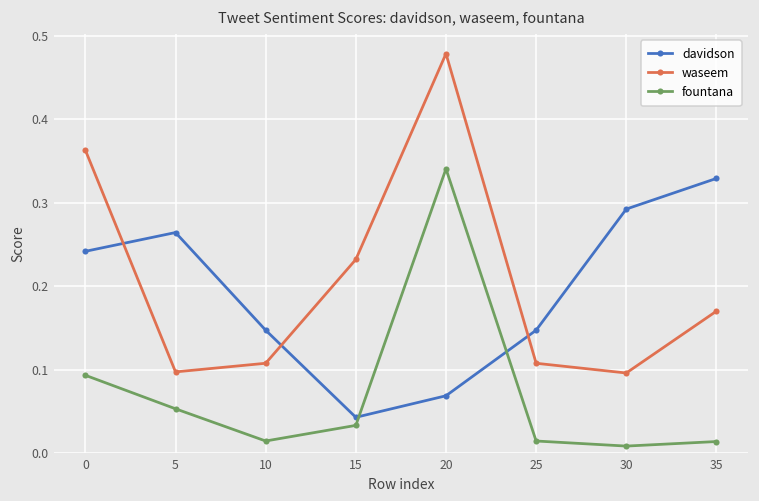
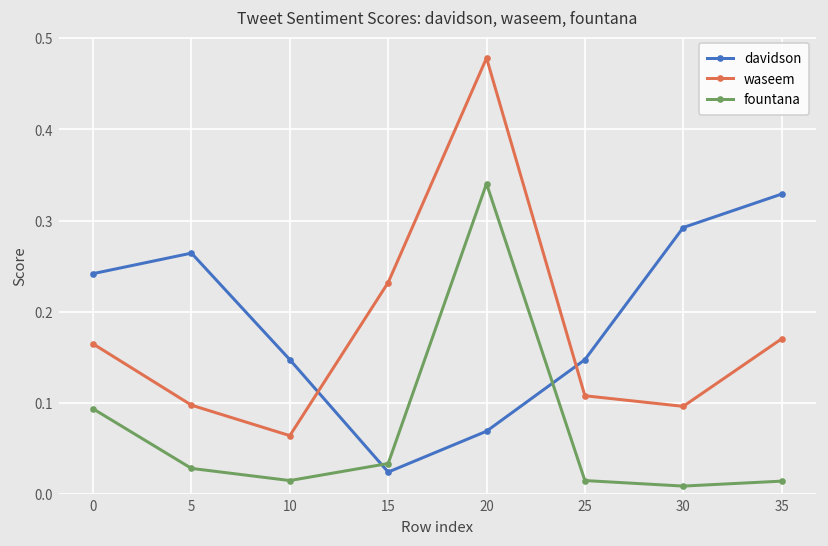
waseem, 0: 0.36 -> 0.16
fountana, 5: 0.05 -> 0.03
waseem, 10: 0.11 -> 0.06
davidson, 15: 0.04 -> 0.02
